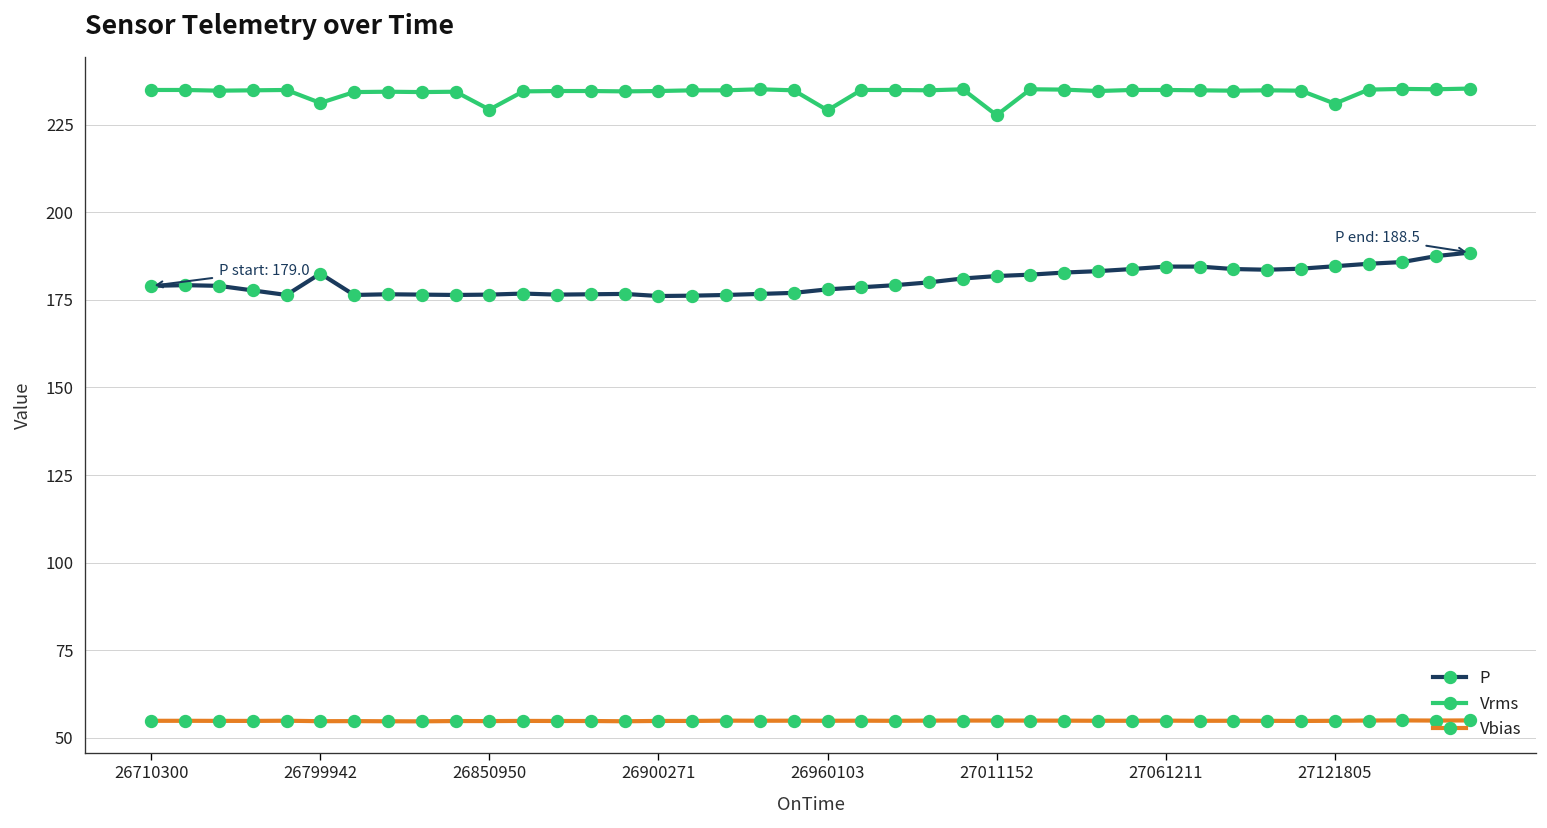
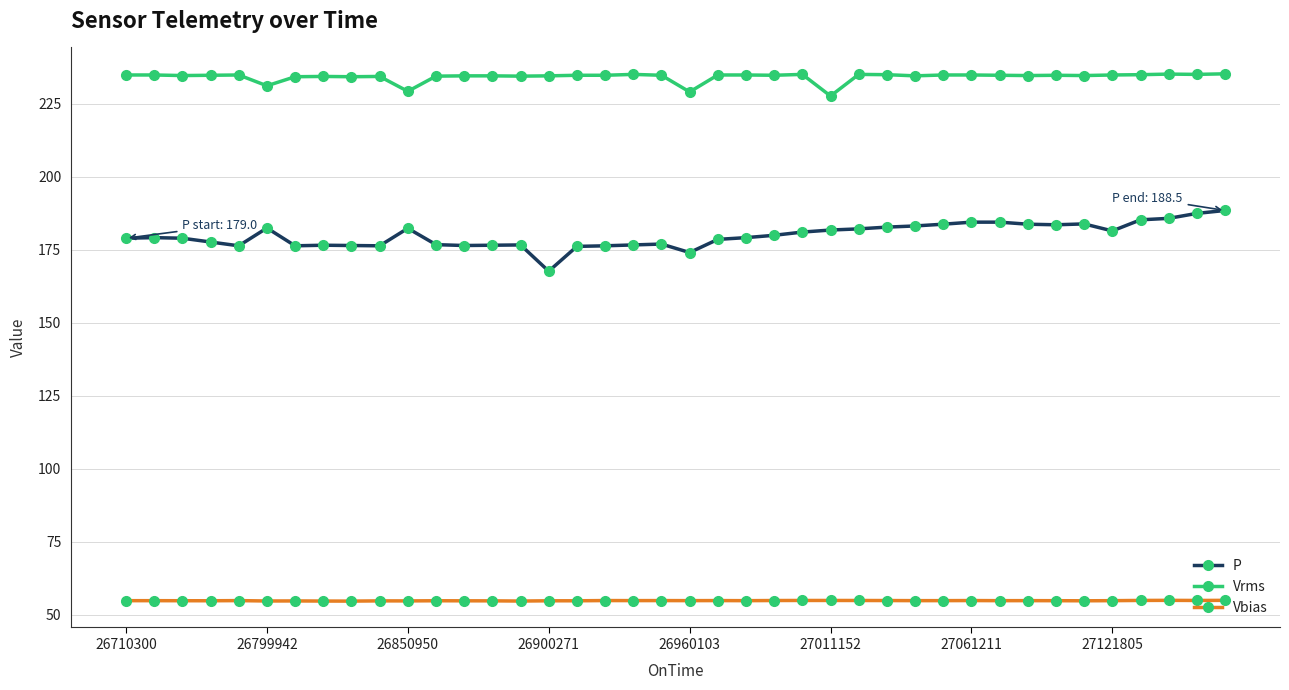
P, 26850950: 177 -> 182
P, 26900271: 176 -> 168
P, 26960103: 178 -> 174
P, 27121805: 185 -> 182
Vrms, 27121805: 231 -> 235
